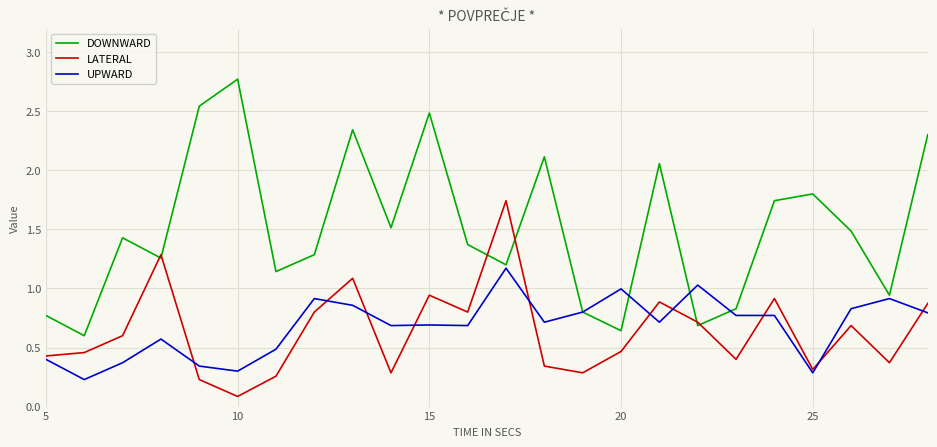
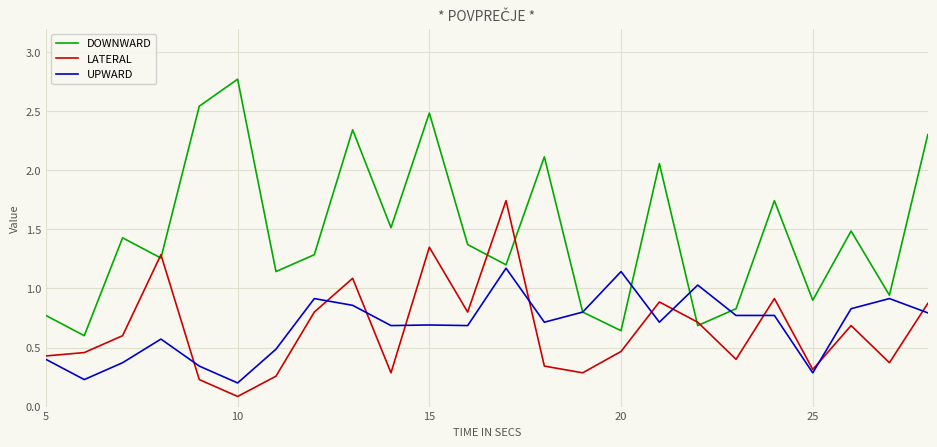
UPWARD, 10: 0.3 -> 0.2
LATERAL, 15: 0.94 -> 1.35
UPWARD, 20: 1.00 -> 1.14
DOWNWARD, 25: 1.8 -> 0.9
